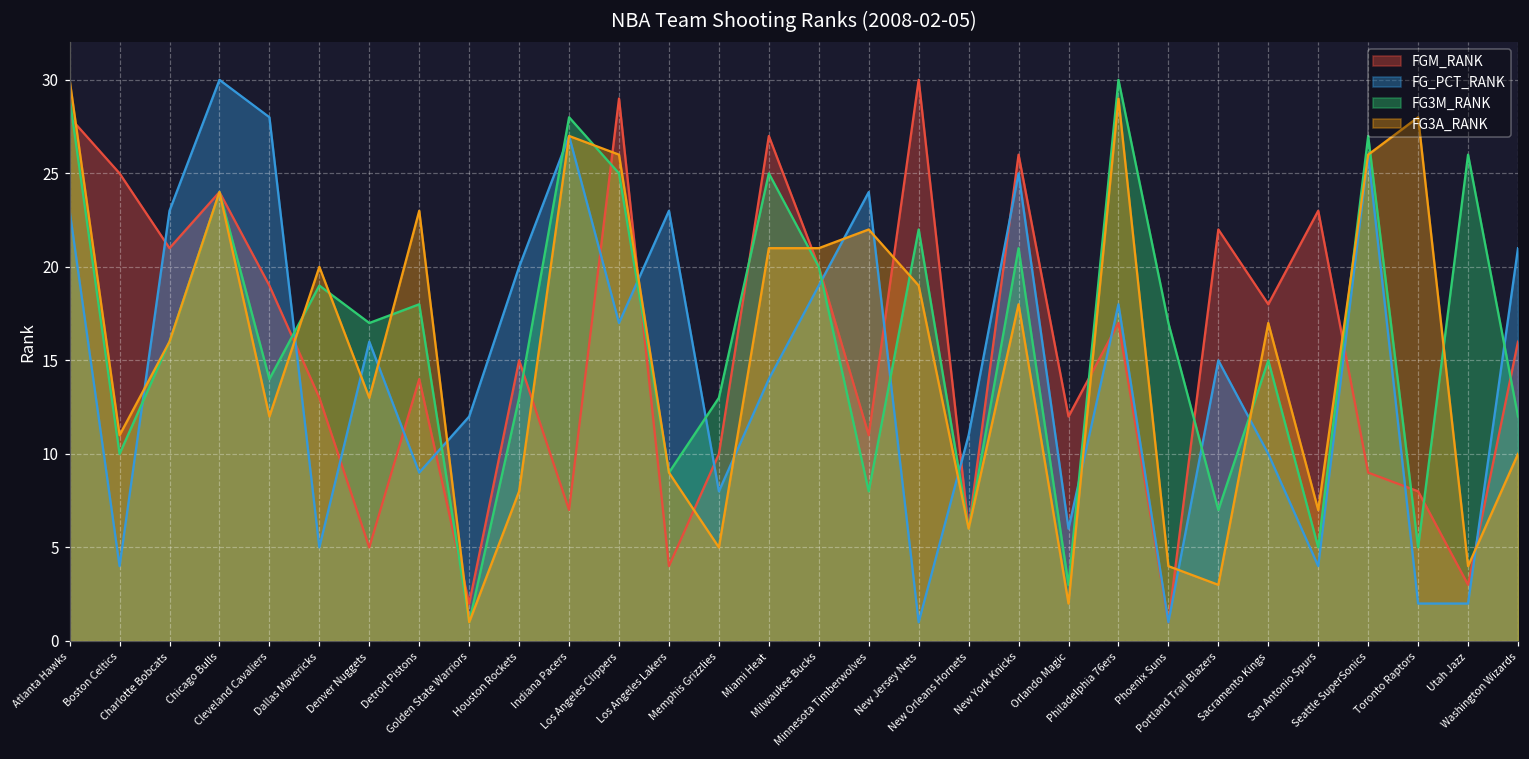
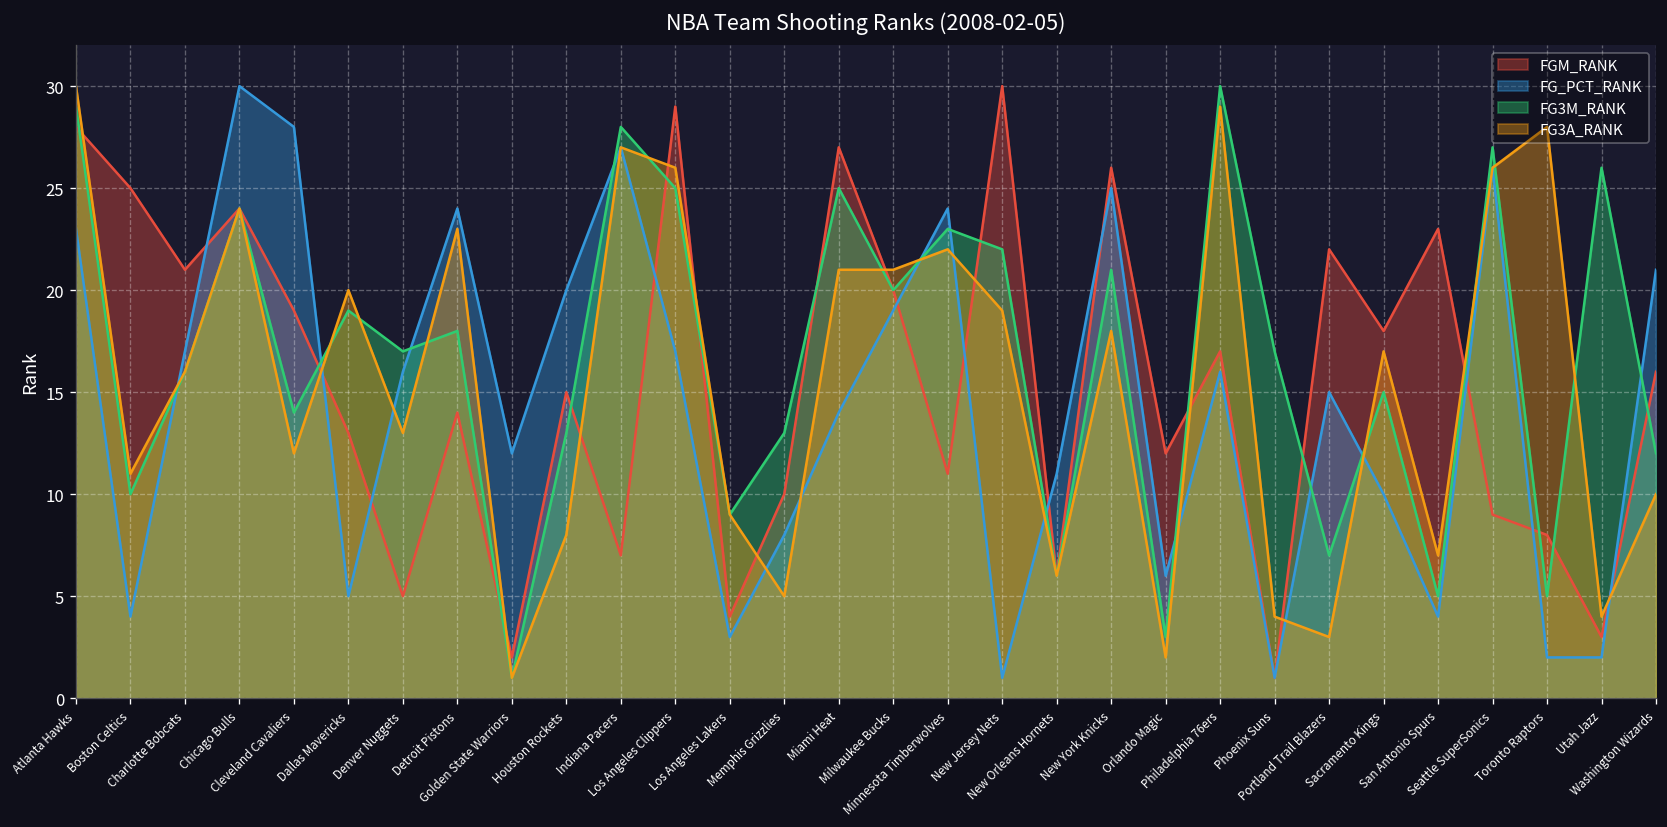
FG_PCT_RANK, Charlotte Bobcats: 23 -> 17
FG_PCT_RANK, Detroit Pistons: 9 -> 24
FG_PCT_RANK, Los Angeles Lakers: 23 -> 3
FG3M_RANK, Minnesota Timberwolves: 8 -> 23
FG_PCT_RANK, Philadelphia 76ers: 18 -> 16
